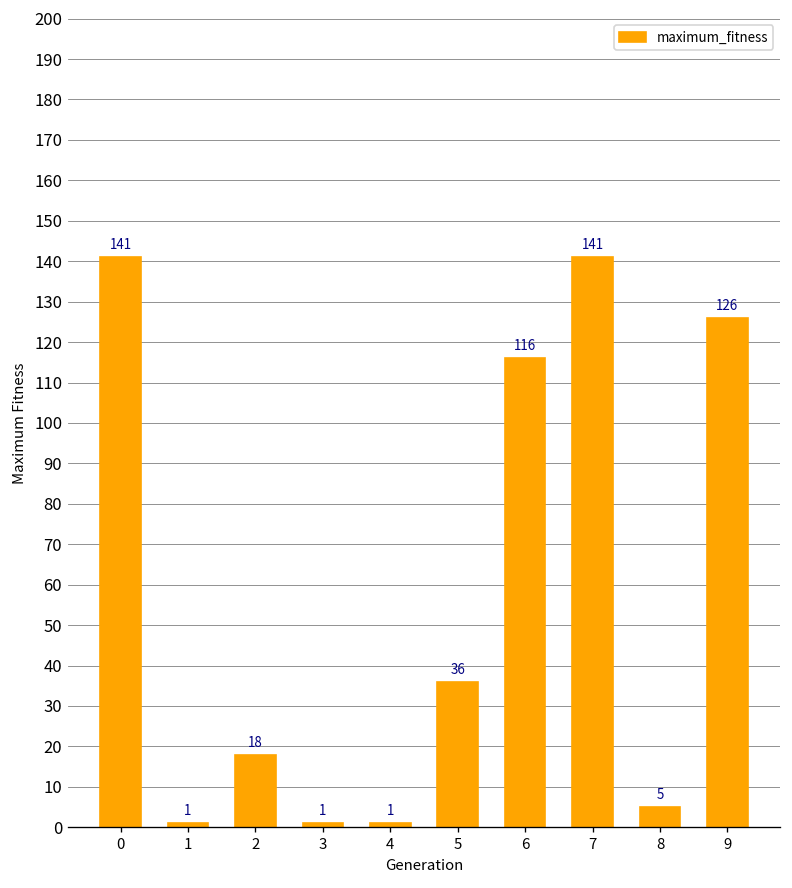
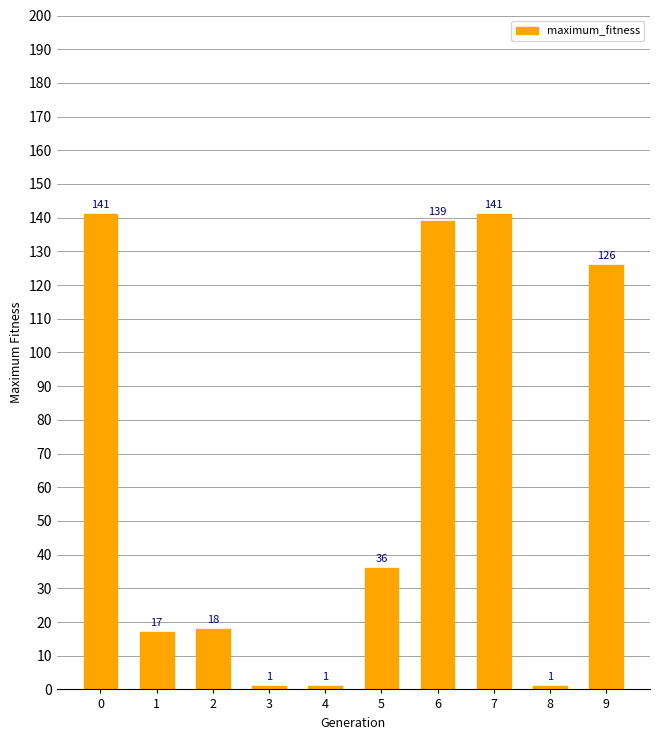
1: 1 -> 17
6: 116 -> 139
8: 5 -> 1
